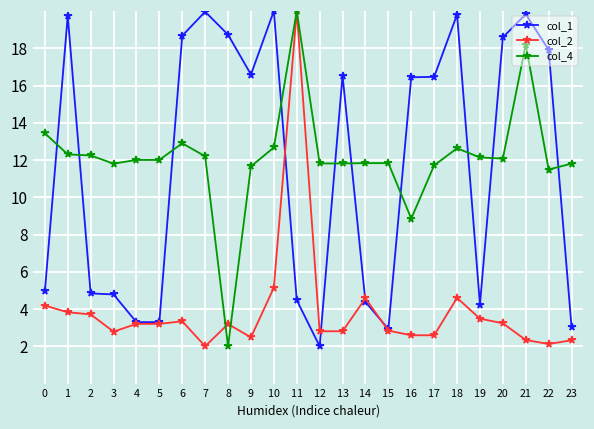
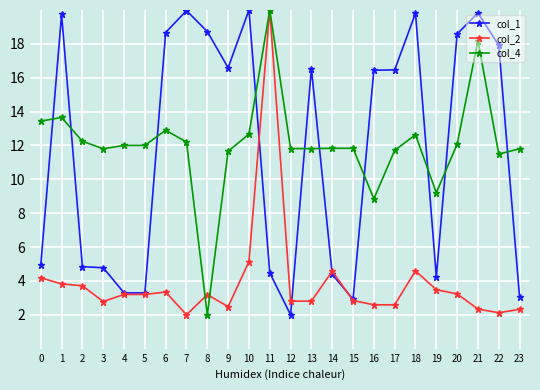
col_4, 1: 12.3 -> 13.7
col_4, 19: 12.1 -> 9.2
